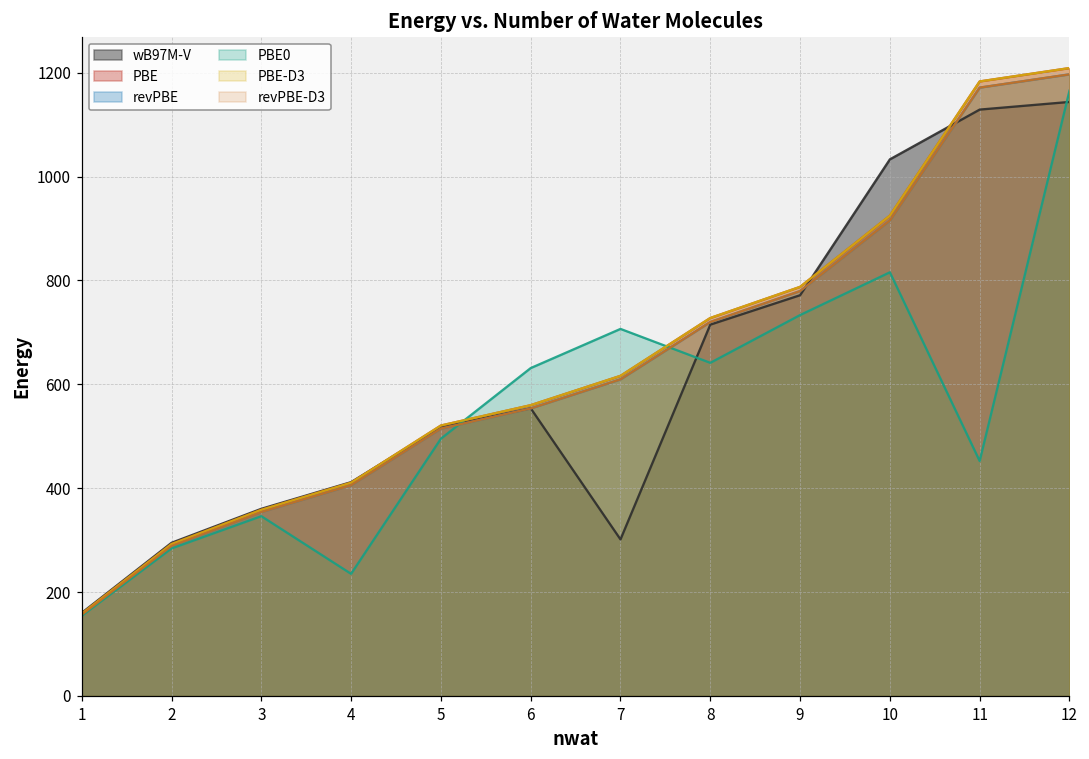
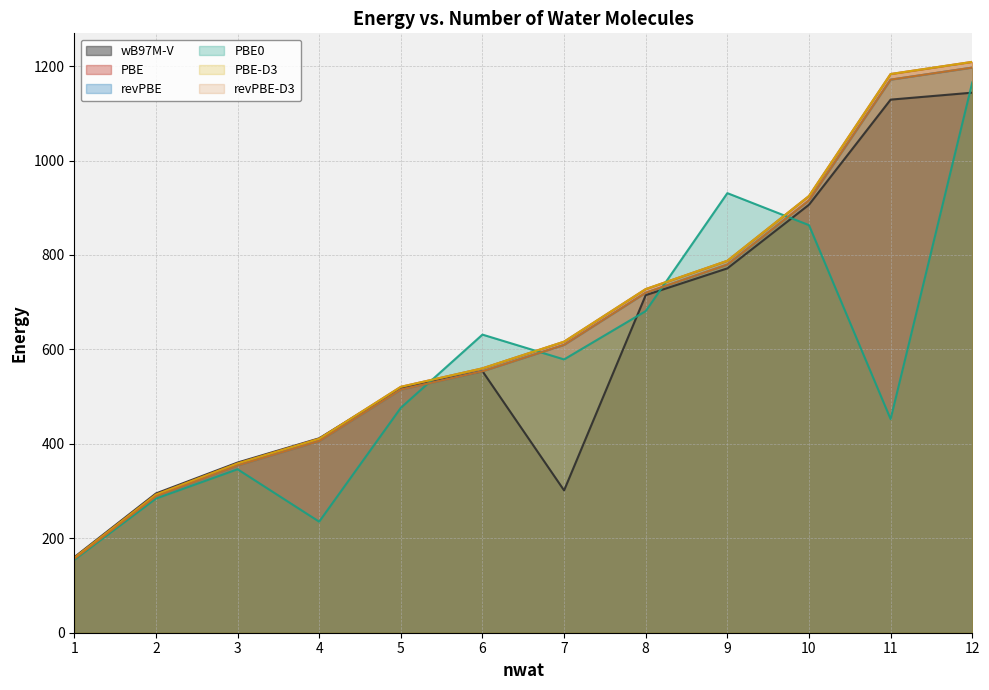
PBE0, 5: 500 -> 480
PBE0, 7: 710 -> 580
PBE0, 8: 640 -> 680
PBE0, 9: 730 -> 930
wB97M-V, 10: 1030 -> 910
PBE0, 10: 820 -> 860
